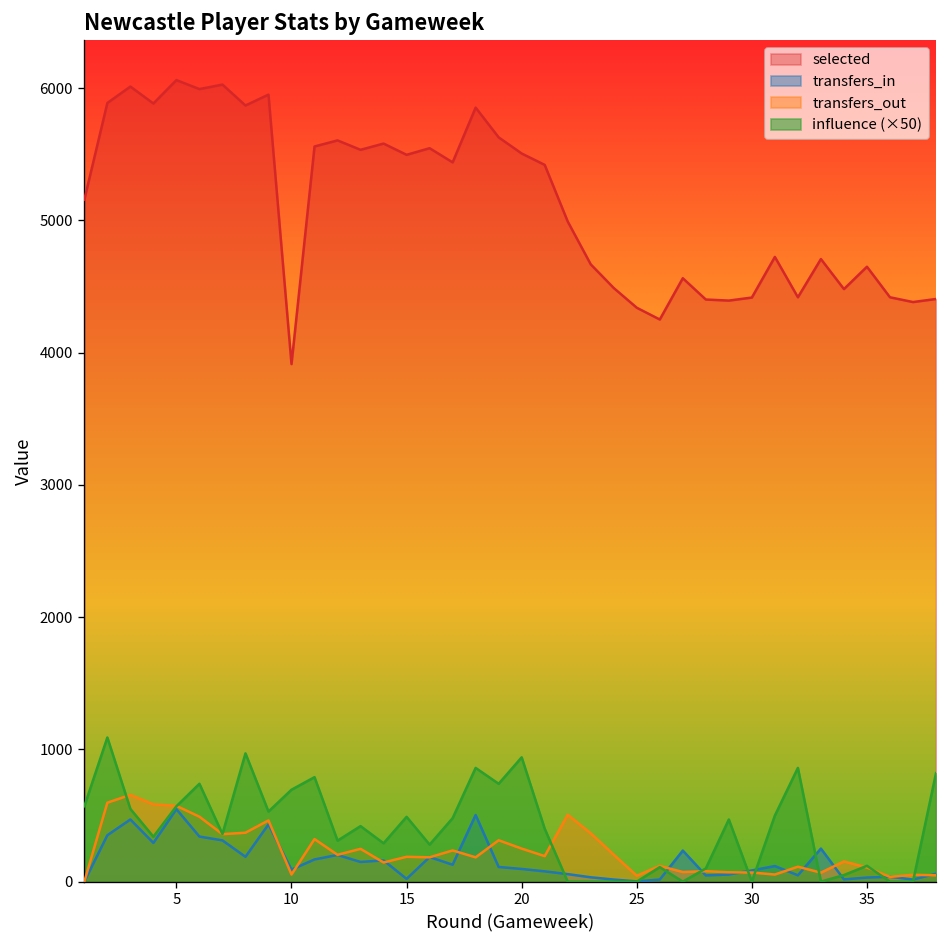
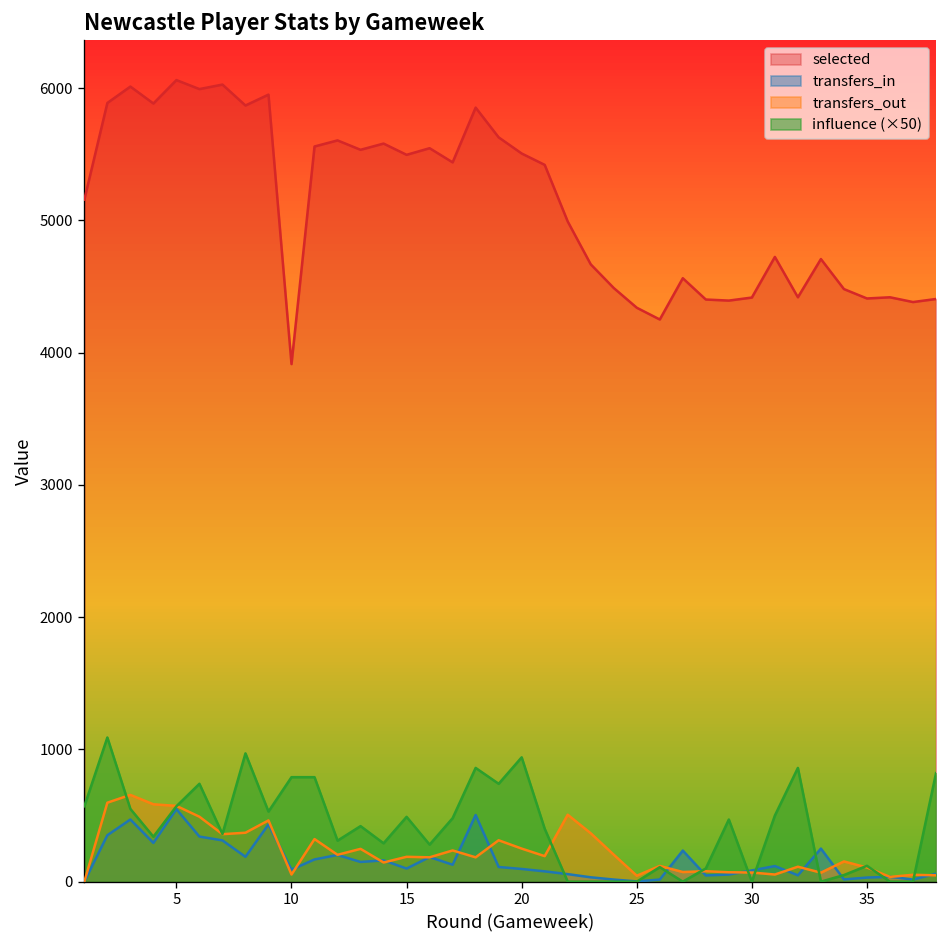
influence (×50), 10: 700 -> 790
transfers_in, 15: 20 -> 100
selected, 35: 4650 -> 4410
